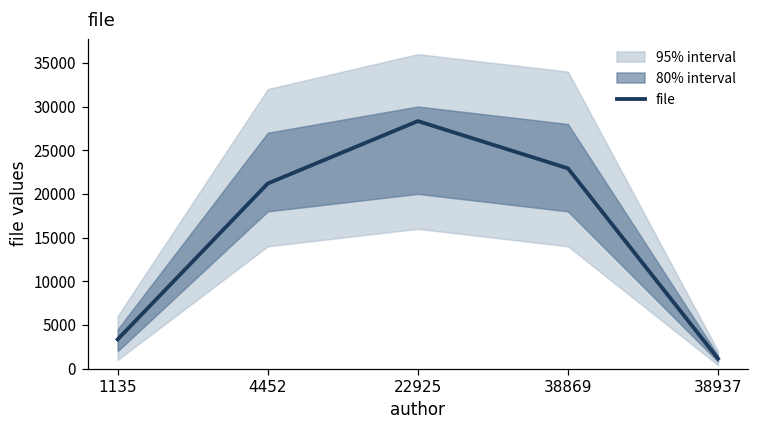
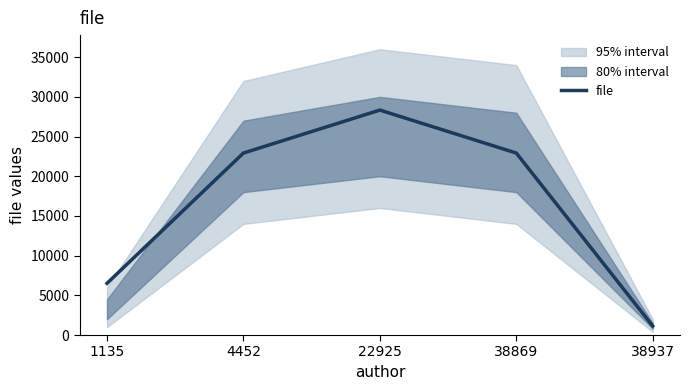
file, 1135: 3000 -> 7000
file, 4452: 21000 -> 23000
